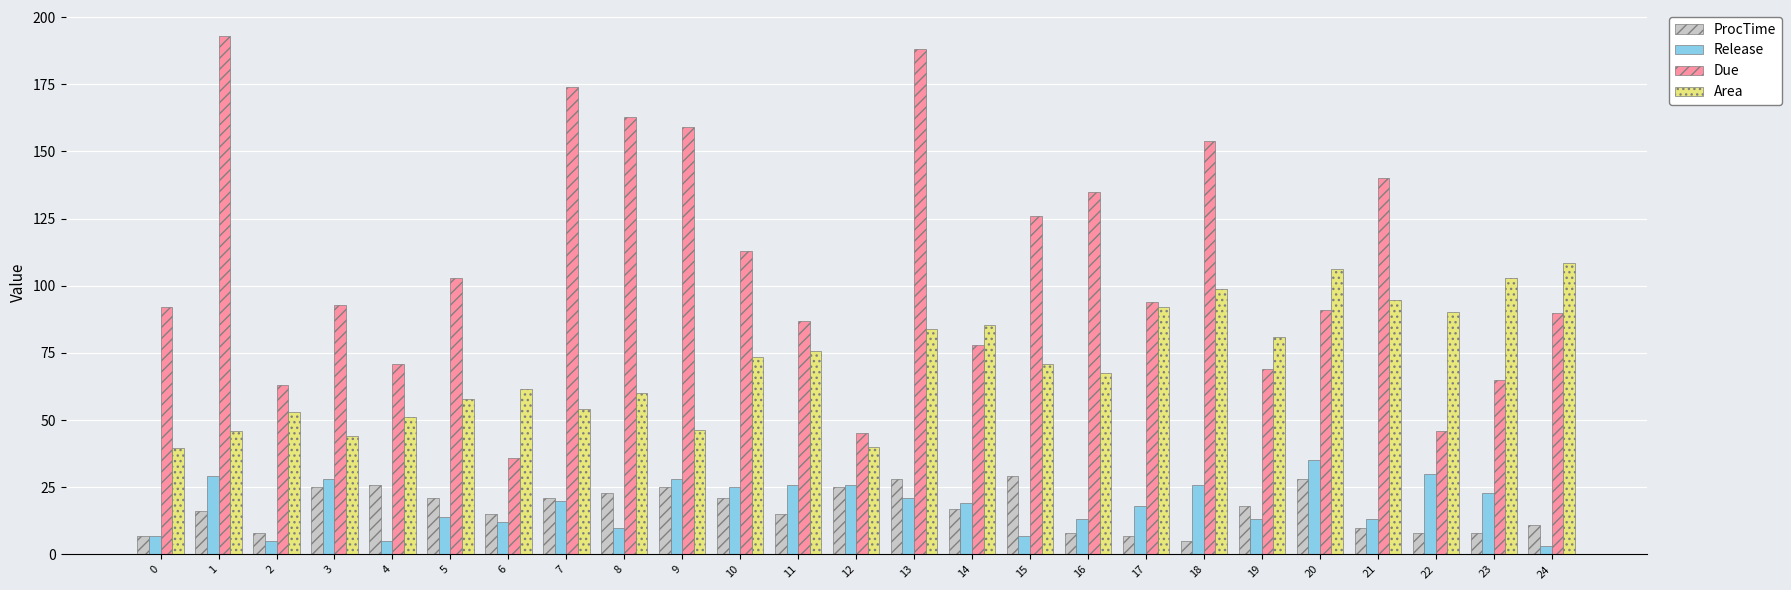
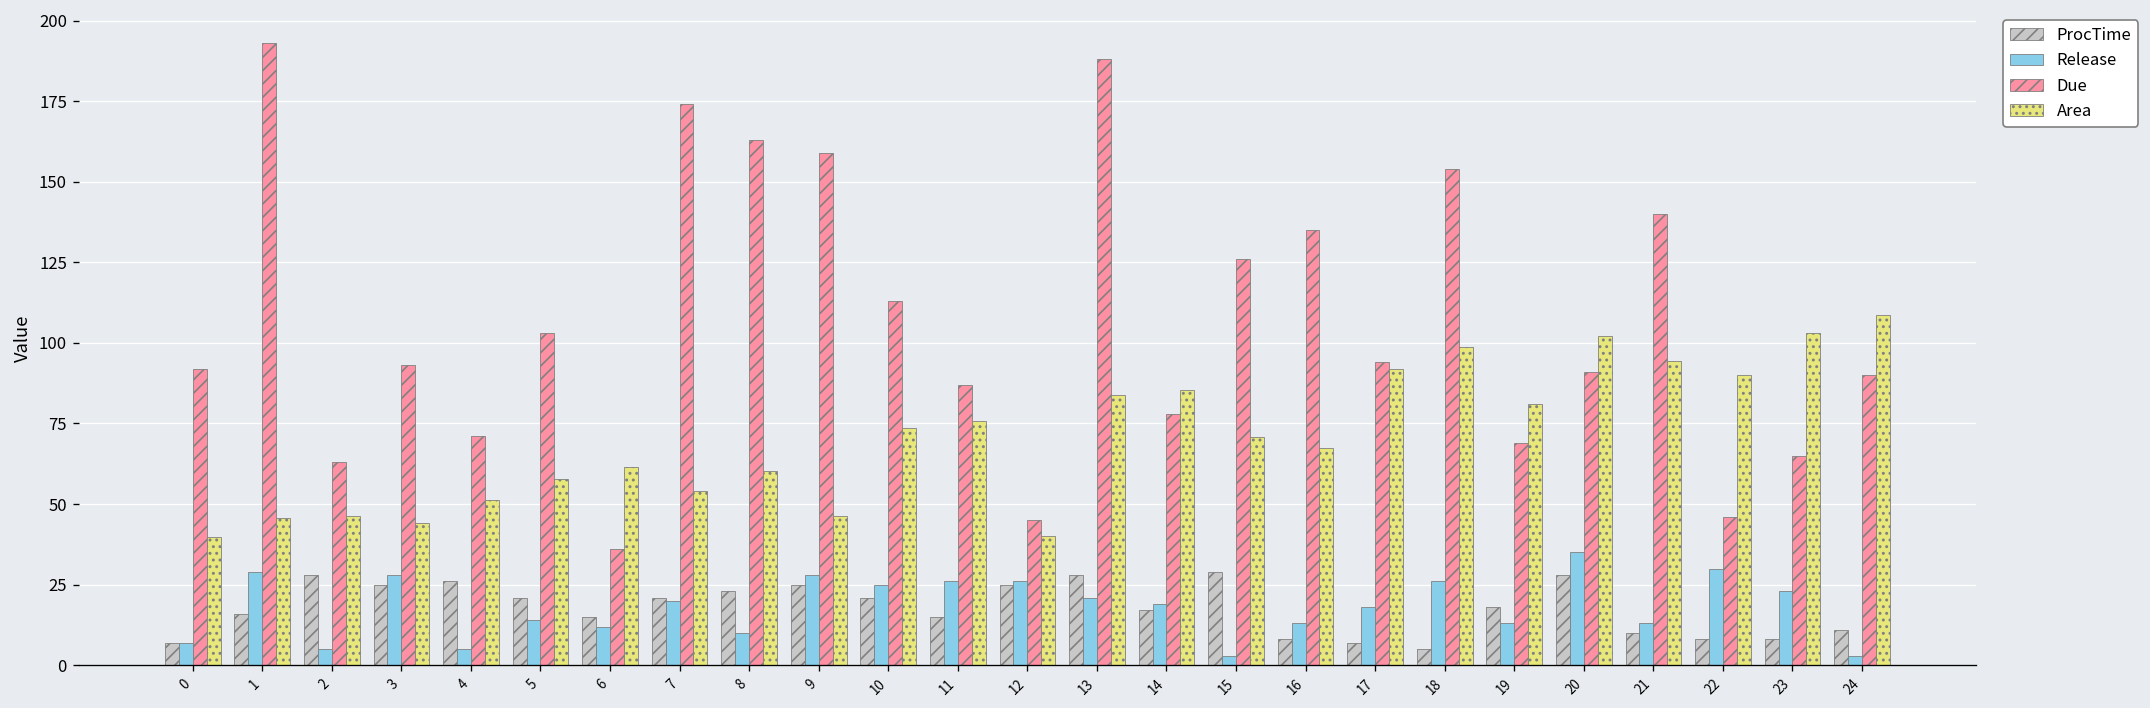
ProcTime, 2: 8 -> 28
Area, 2: 53 -> 46
Release, 15: 7 -> 3
Area, 20: 106 -> 102
